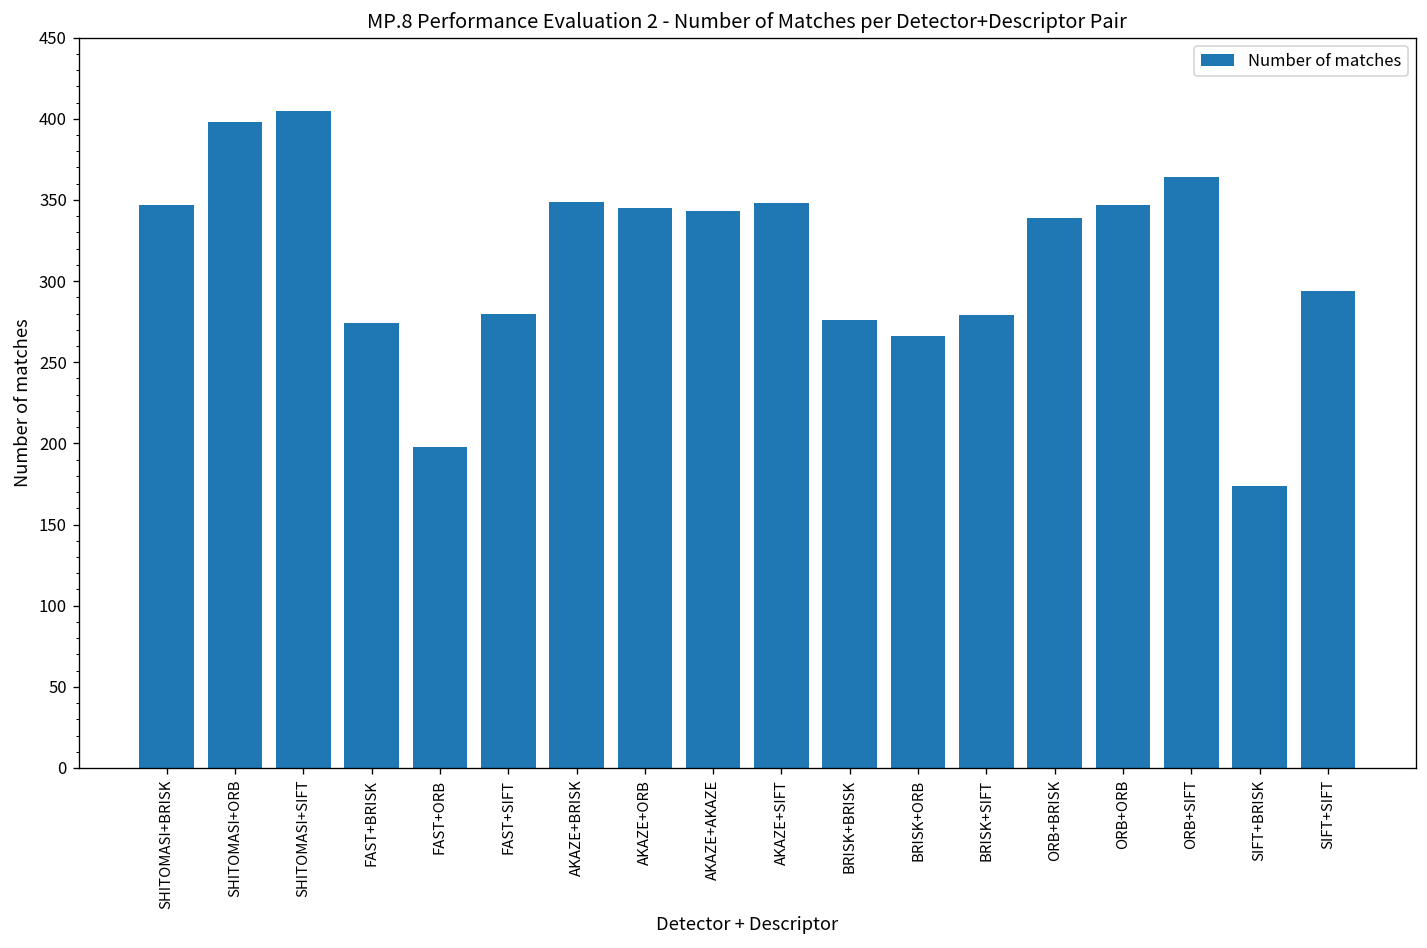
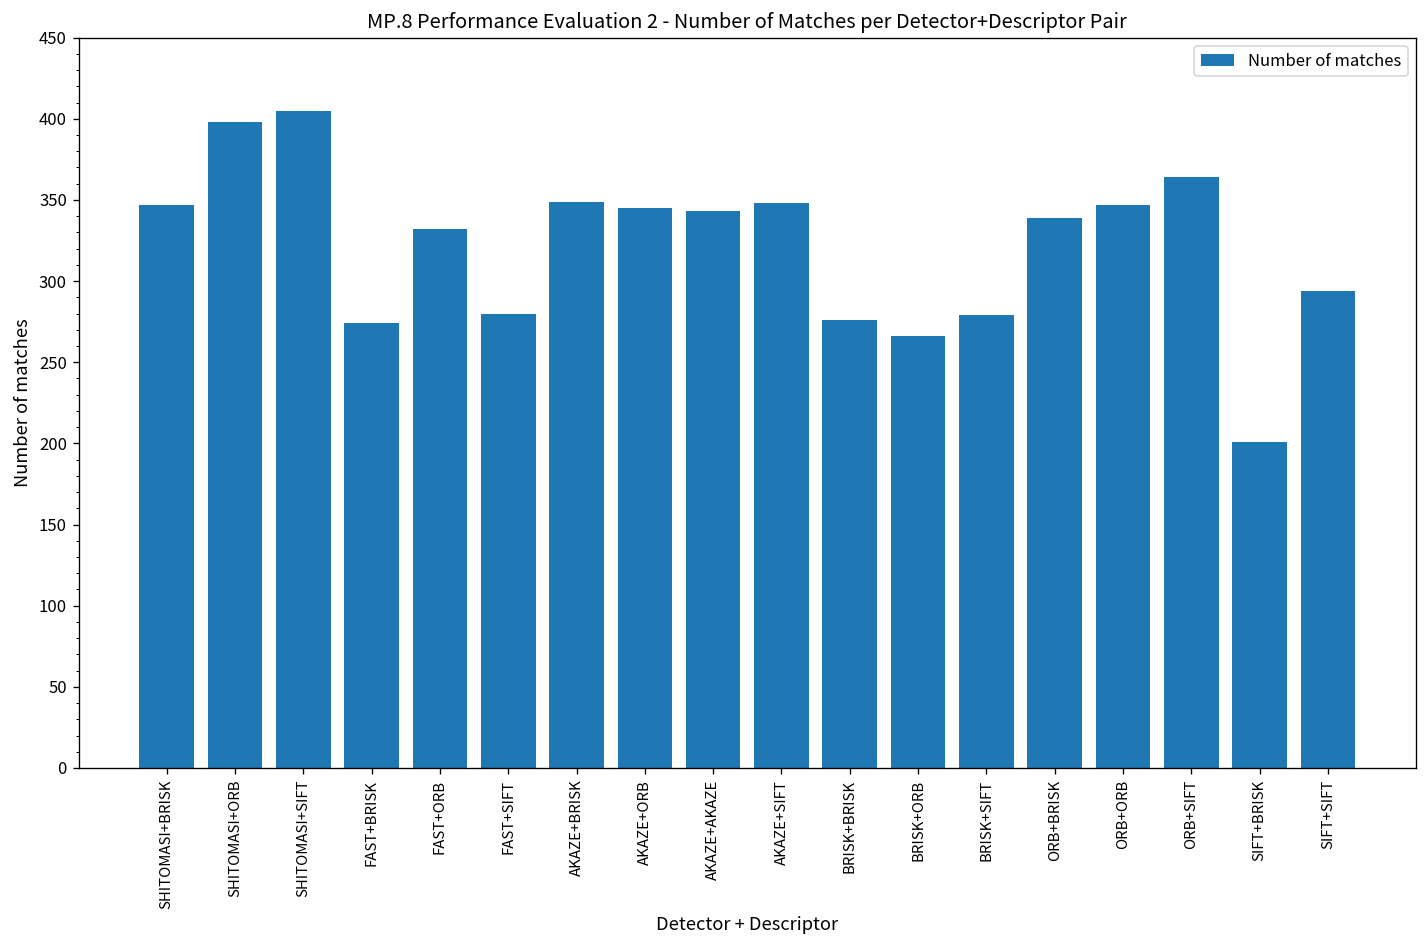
FAST+ORB: 198 -> 332
SIFT+BRISK: 174 -> 201
